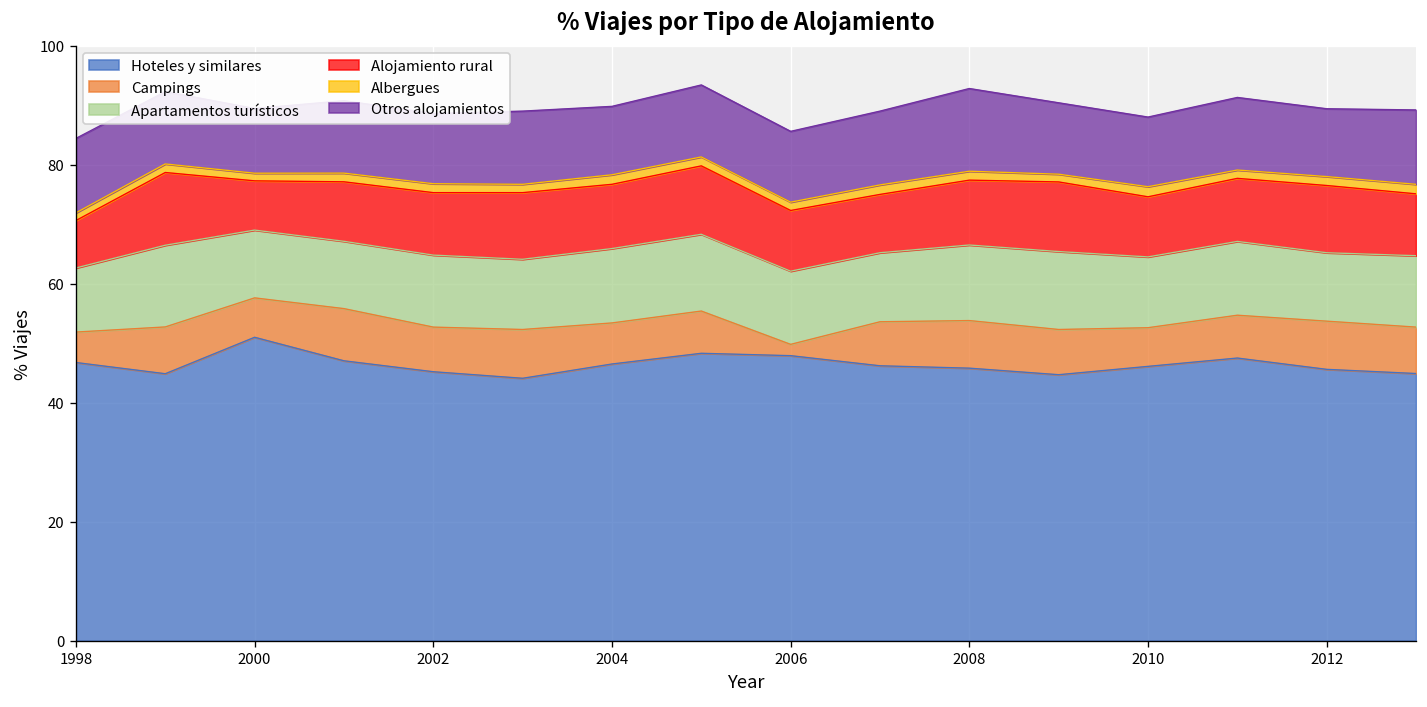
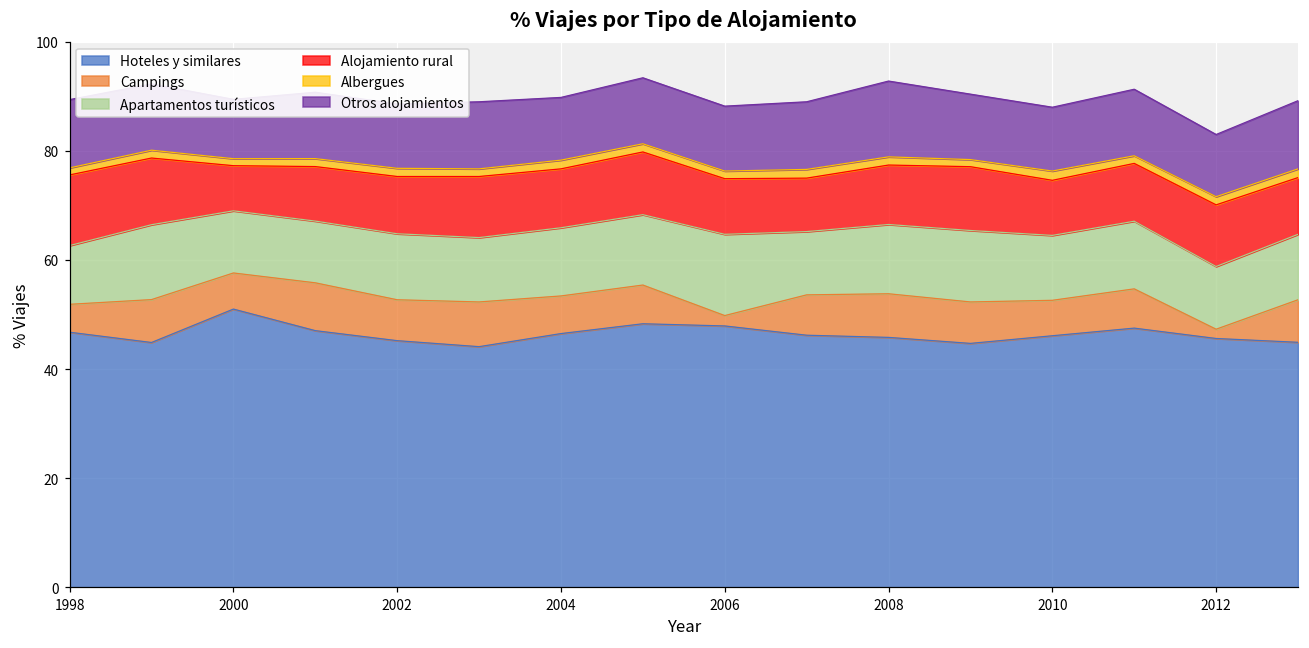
Alojamiento rural, 1998: 8 -> 13
Apartamentos turísticos, 2006: 12 -> 15
Campings, 2012: 8 -> 2
